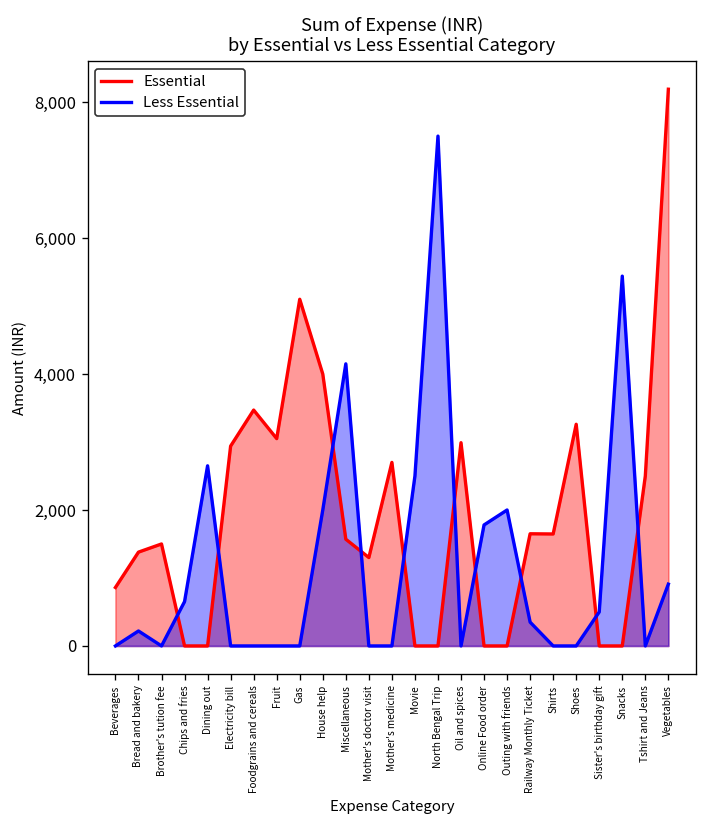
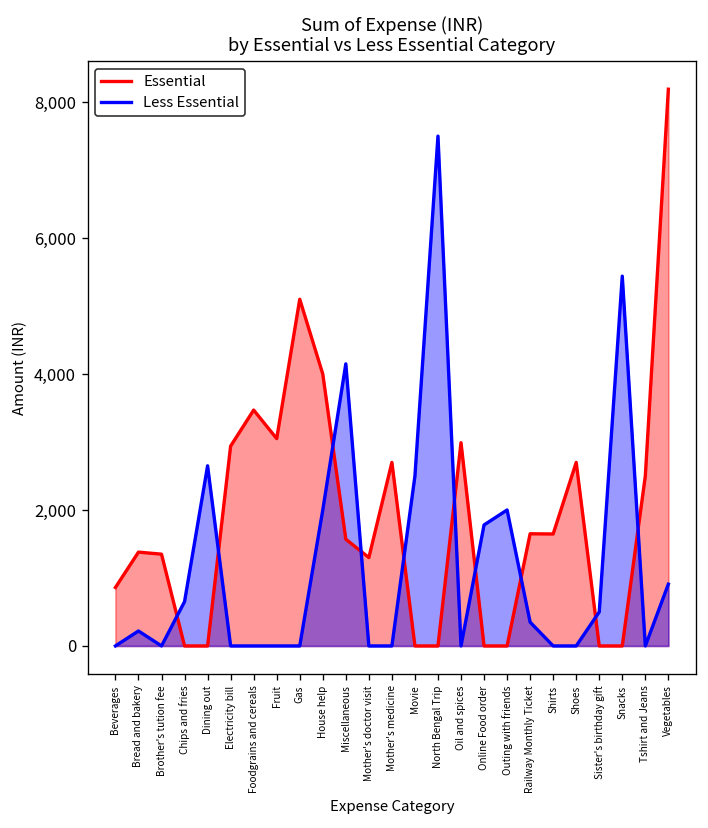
Essential, Brother's tution fee: 1,500 -> 1,400
Essential, Shoes: 3,300 -> 2,700
